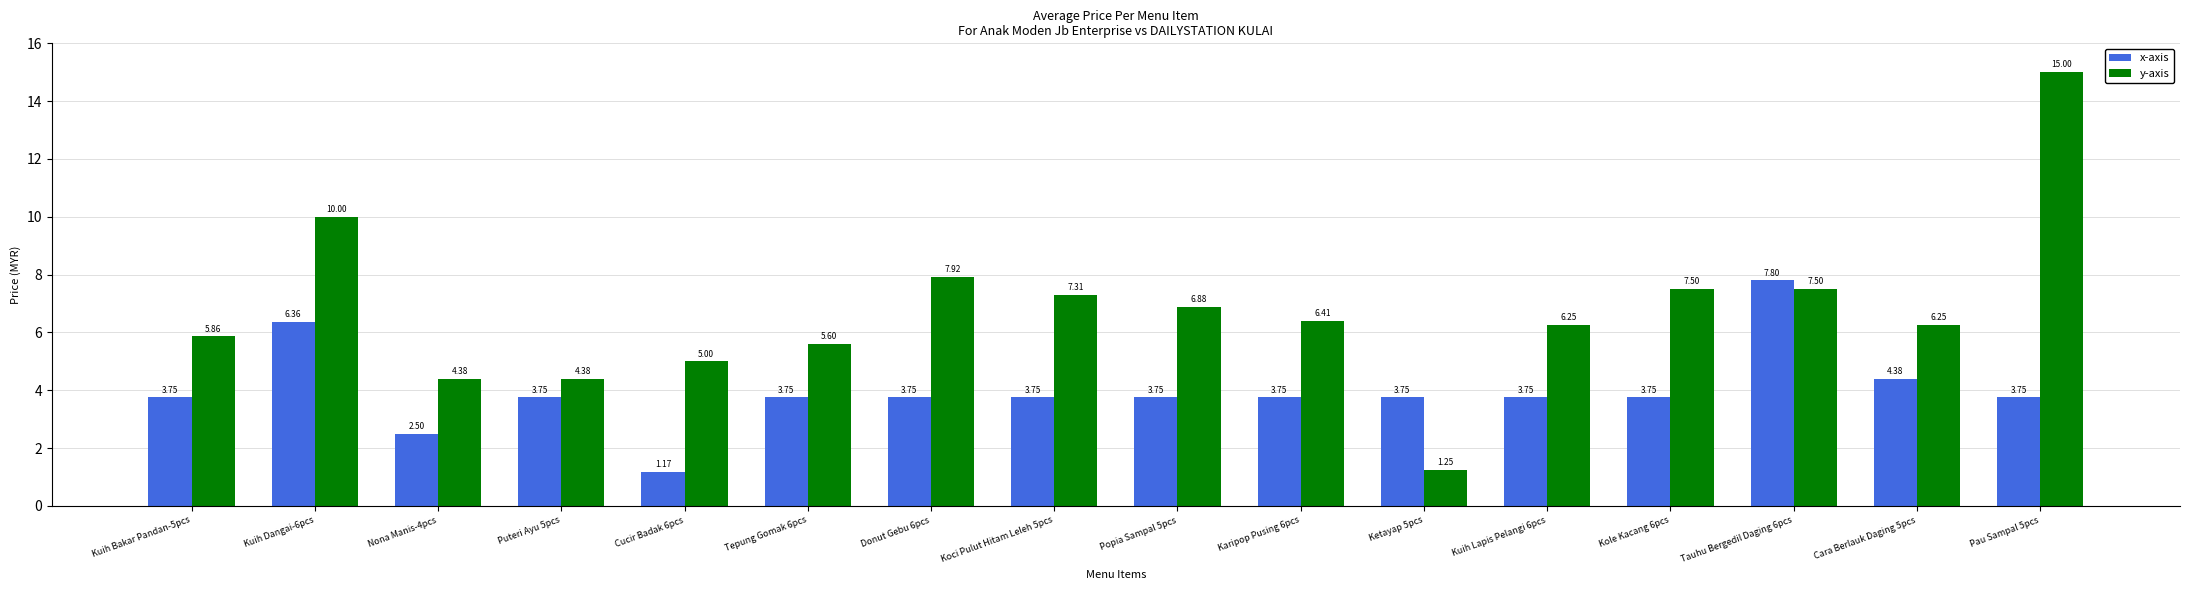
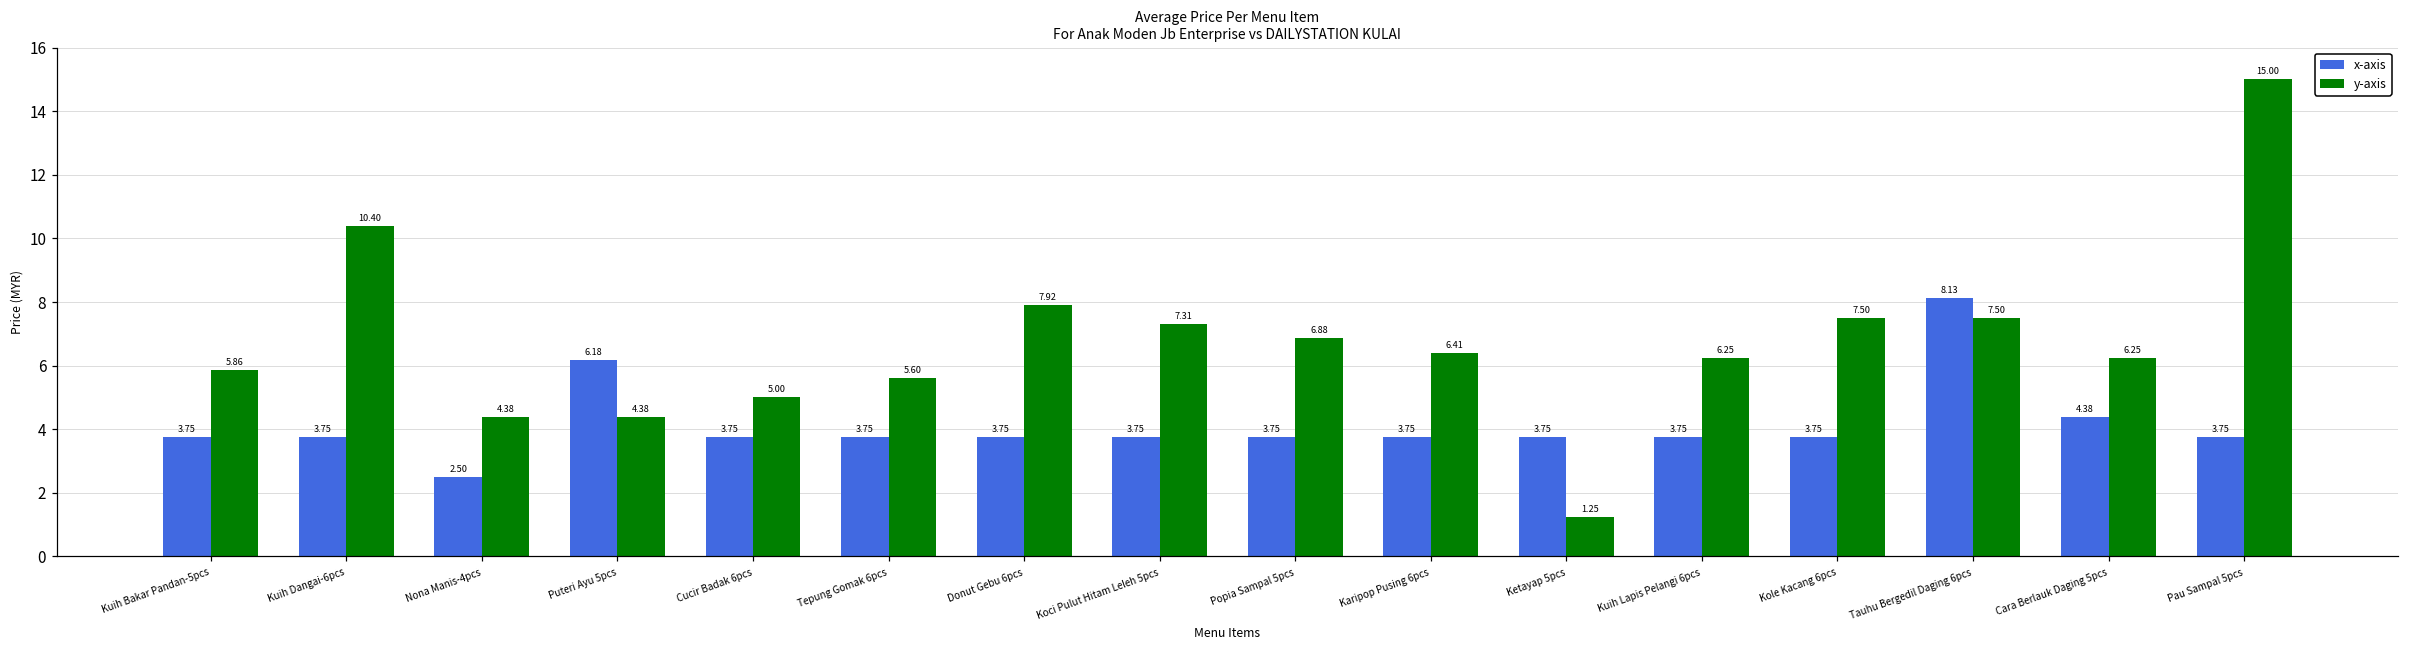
x-axis, Kuih Dangai-6pcs: 6.36 -> 3.75
y-axis, Kuih Dangai-6pcs: 10.00 -> 10.40
x-axis, Puteri Ayu 5pcs: 3.75 -> 6.18
x-axis, Cucir Badak 6pcs: 1.17 -> 3.75
x-axis, Tauhu Bergedil Daging 6pcs: 7.80 -> 8.13
